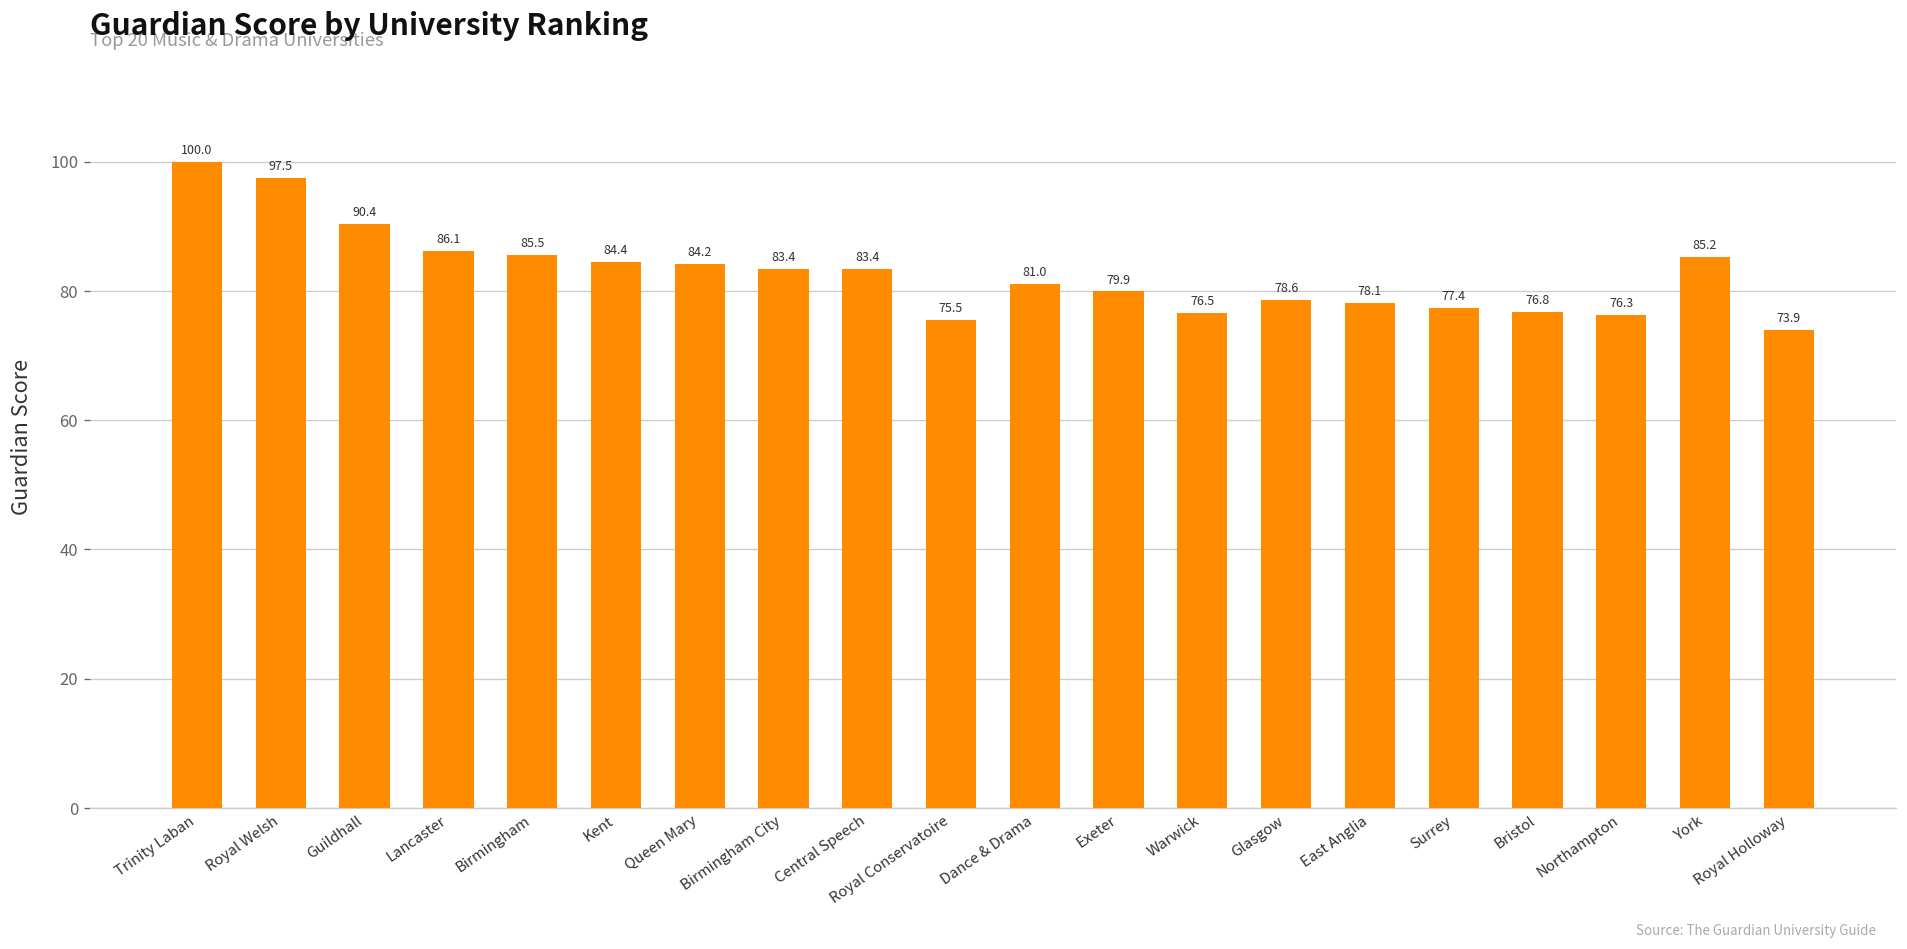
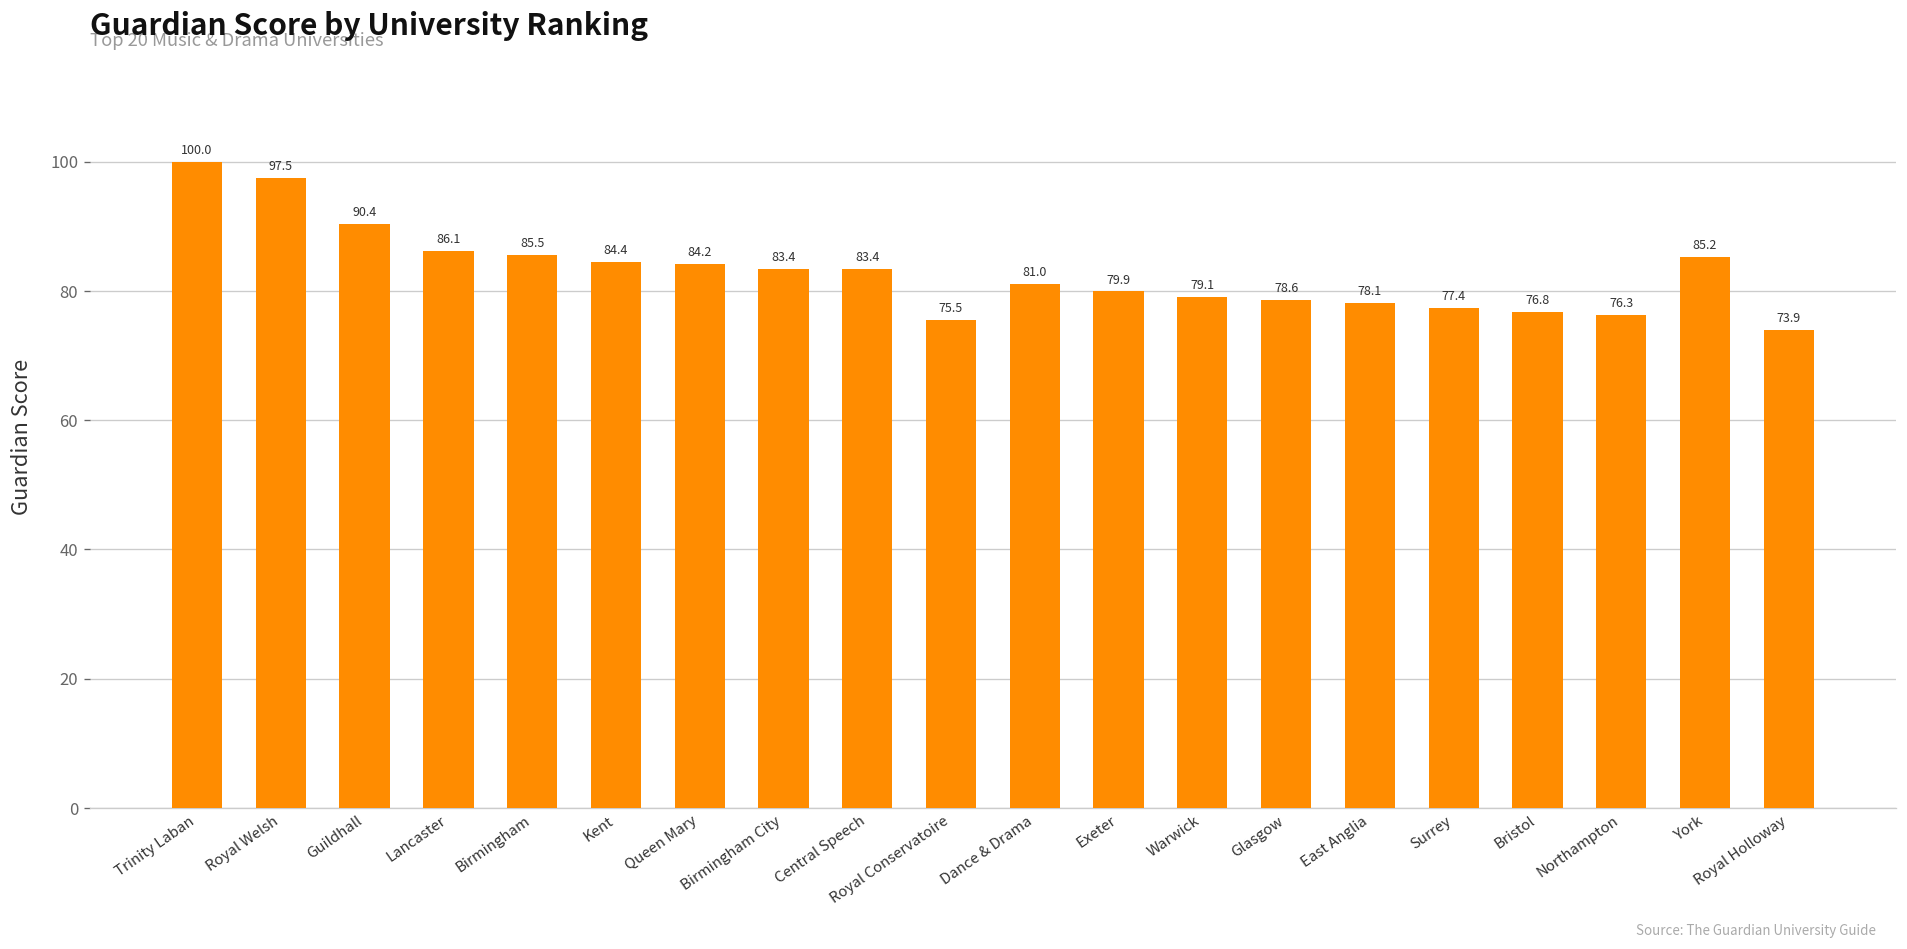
Warwick: 76.5 -> 79.1
